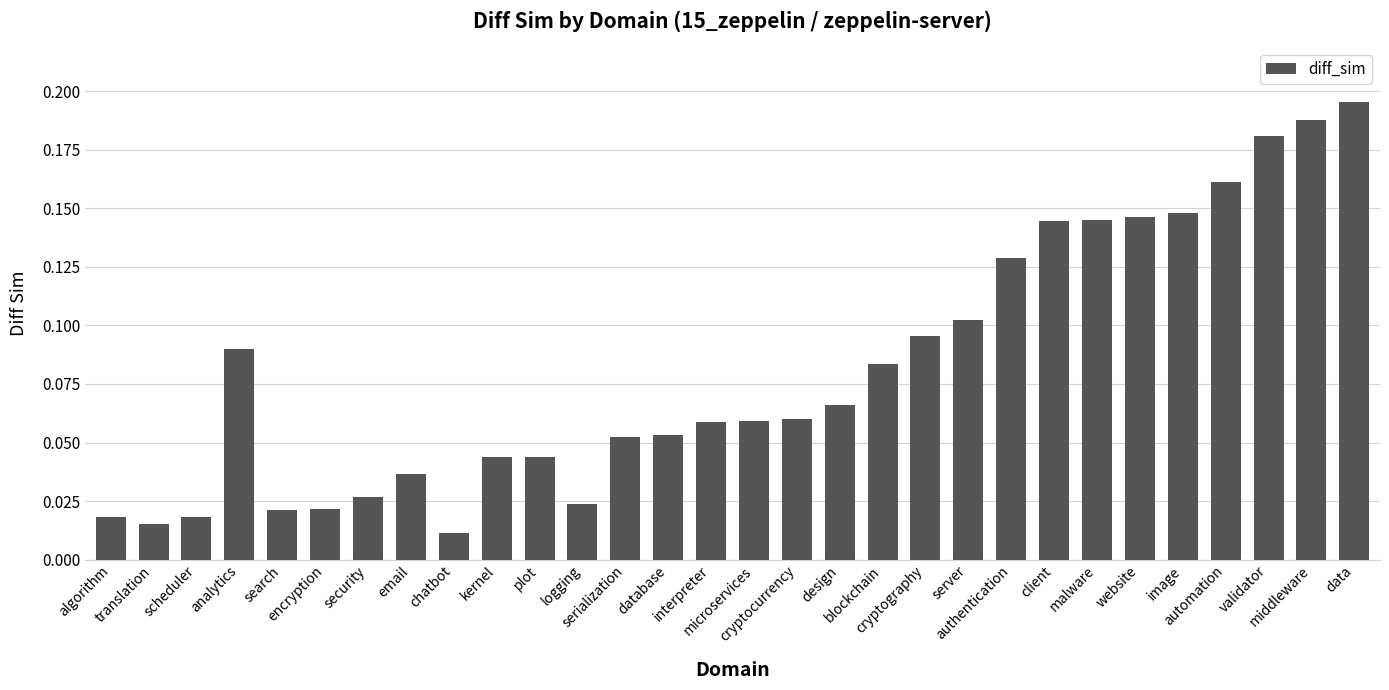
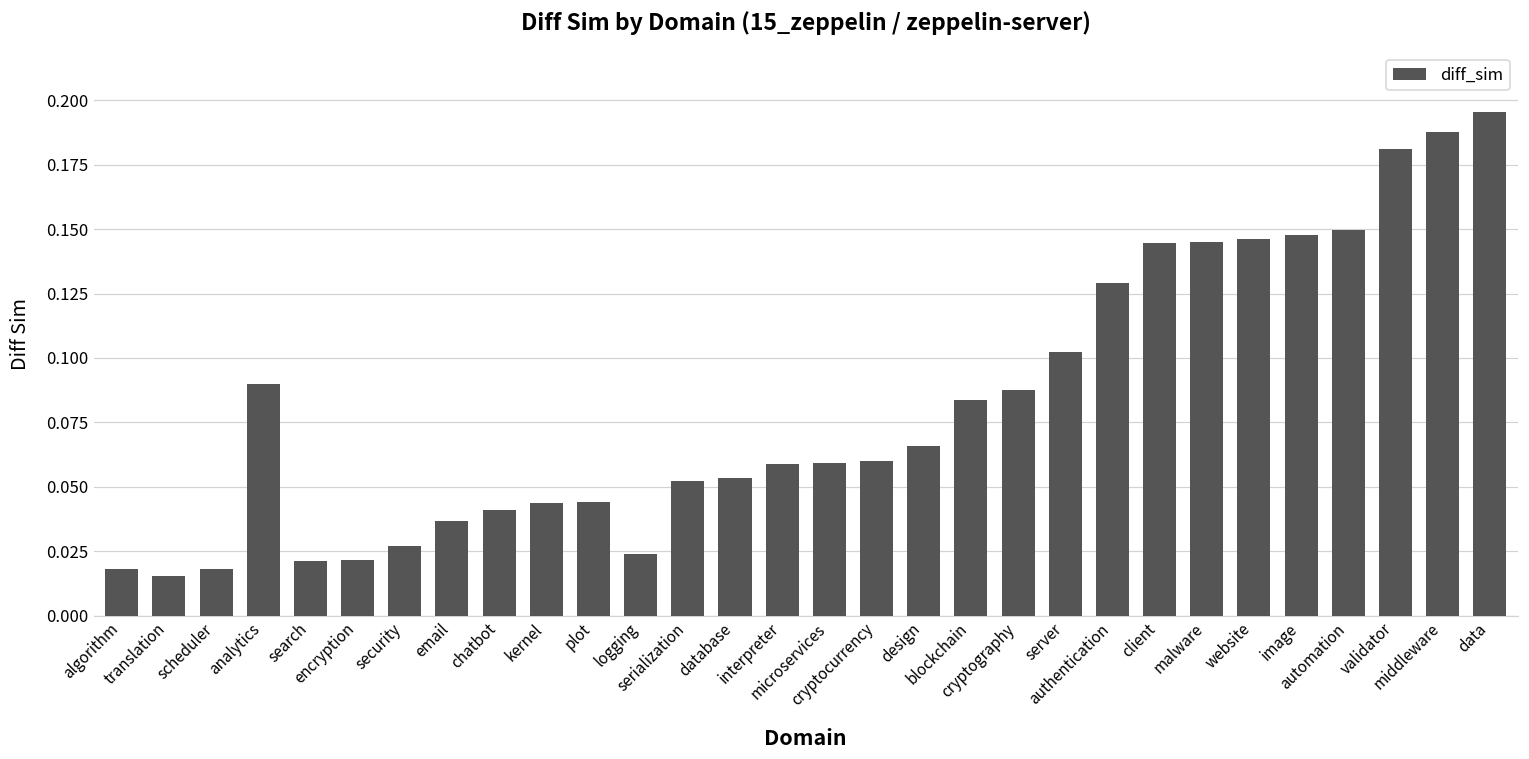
chatbot: 0.011 -> 0.041
cryptography: 0.095 -> 0.087
automation: 0.161 -> 0.150
